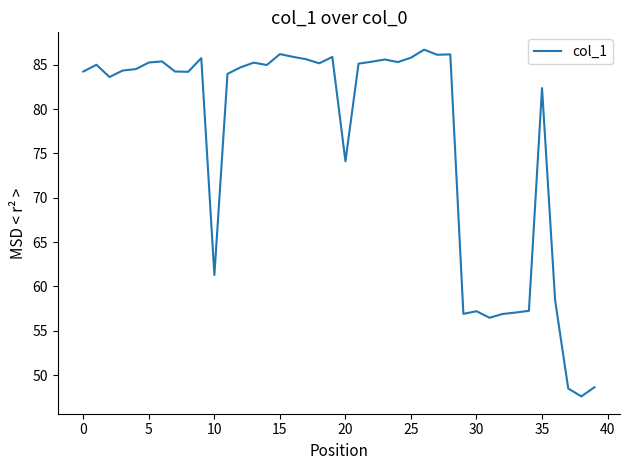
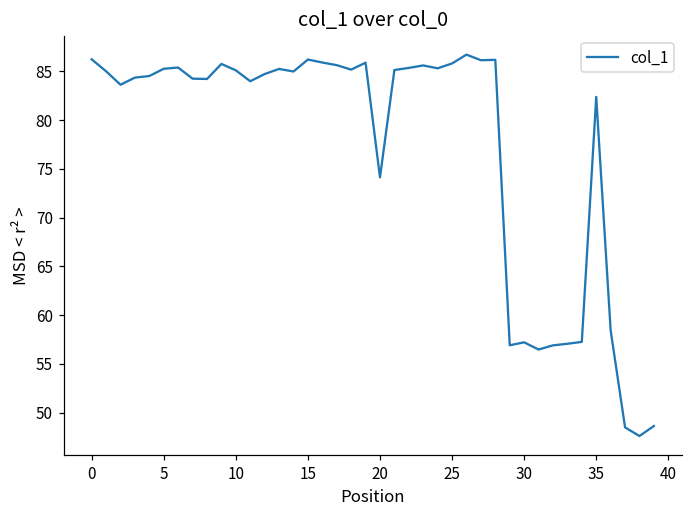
0: 84 -> 86
10: 61 -> 85
